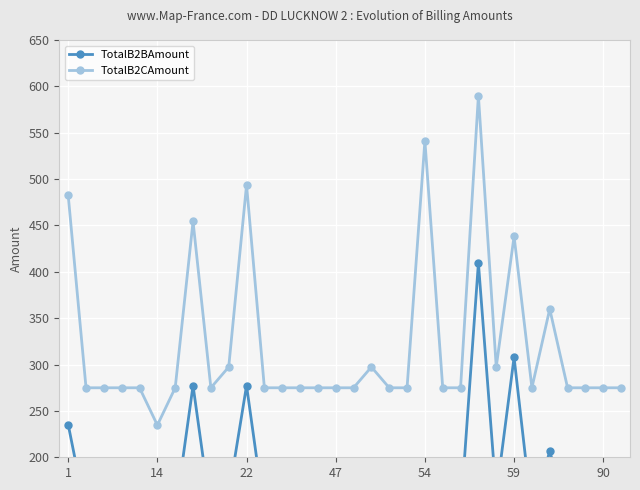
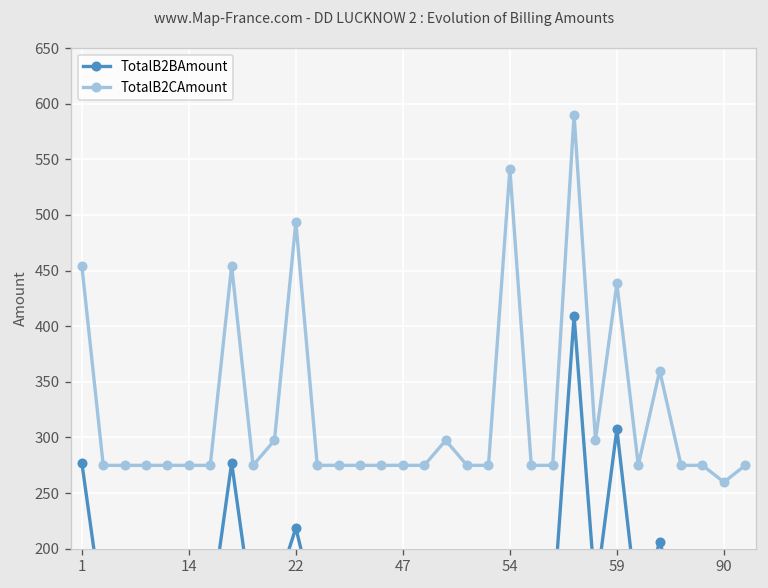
TotalB2BAmount, 1: 240 -> 280
TotalB2CAmount, 1: 480 -> 450
TotalB2CAmount, 14: 230 -> 270
TotalB2BAmount, 22: 280 -> 220
TotalB2CAmount, 90: 270 -> 260
